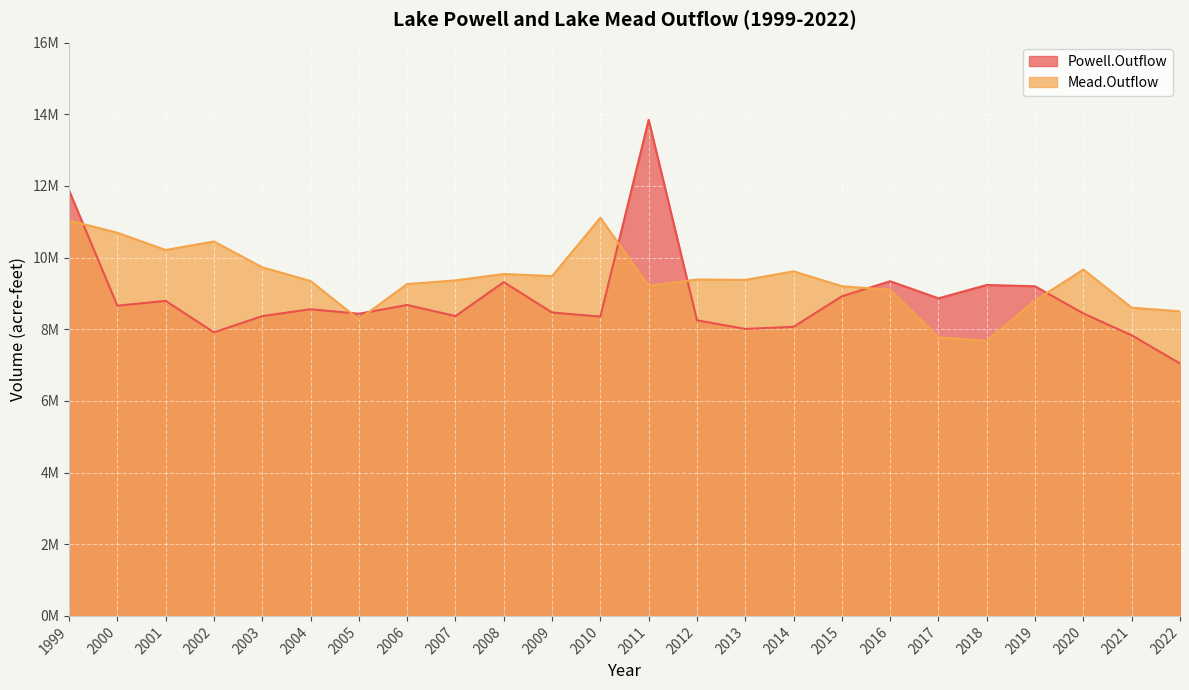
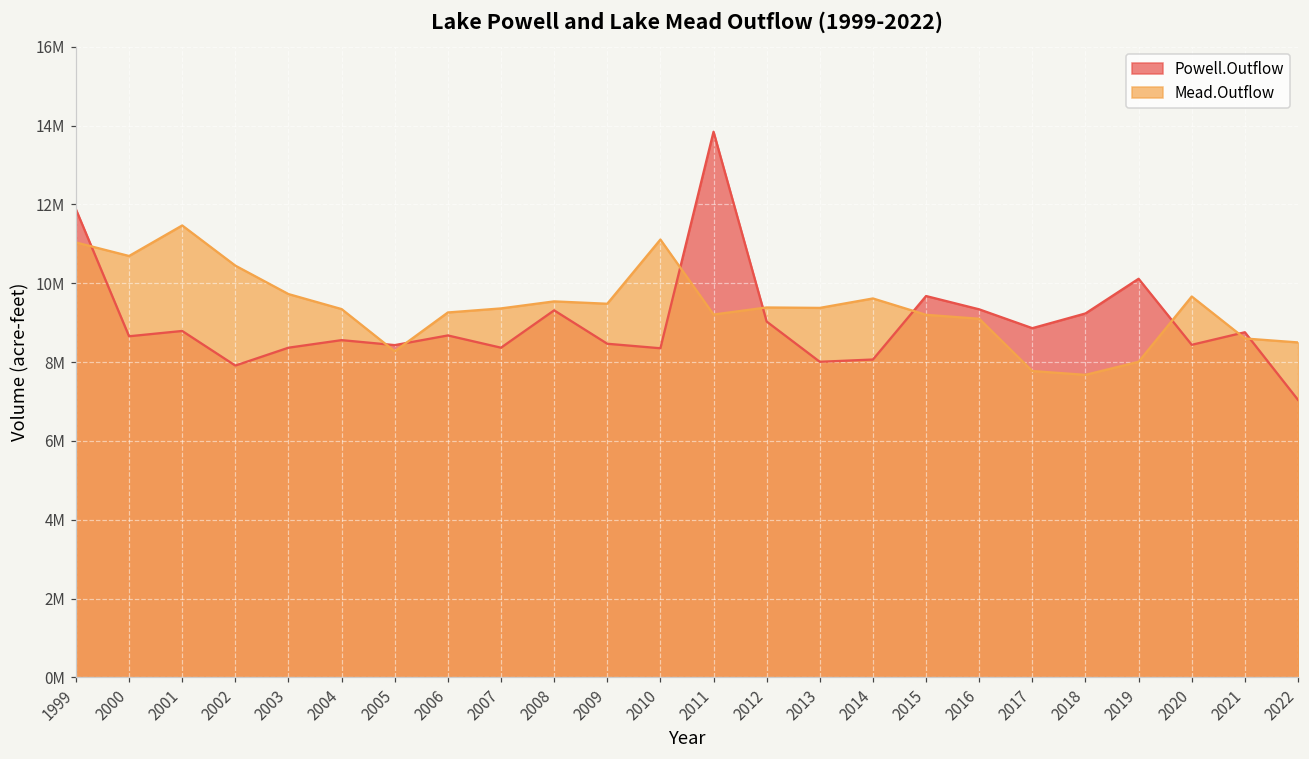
Mead.Outflow, 2001: 10200000 -> 11500000
Powell.Outflow, 2012: 8200000 -> 9000000
Powell.Outflow, 2015: 8900000 -> 9700000
Powell.Outflow, 2019: 9200000 -> 10100000
Mead.Outflow, 2019: 8800000 -> 8000000
Powell.Outflow, 2021: 7800000 -> 8800000
